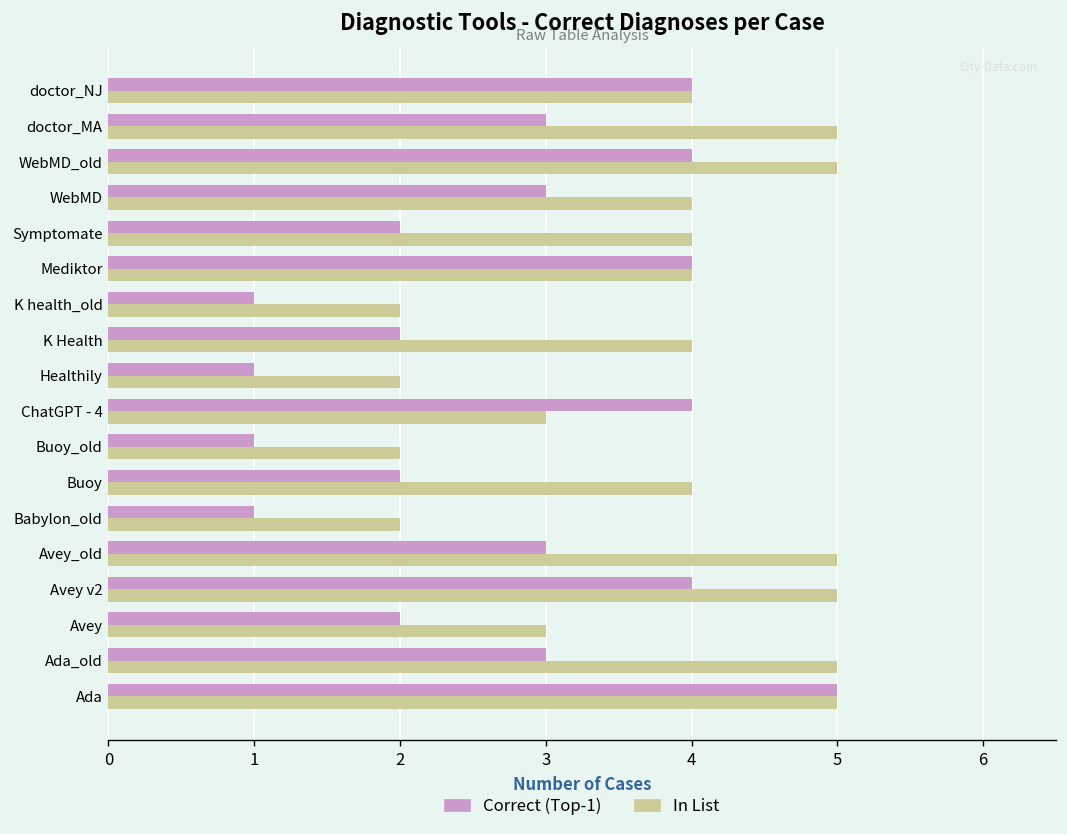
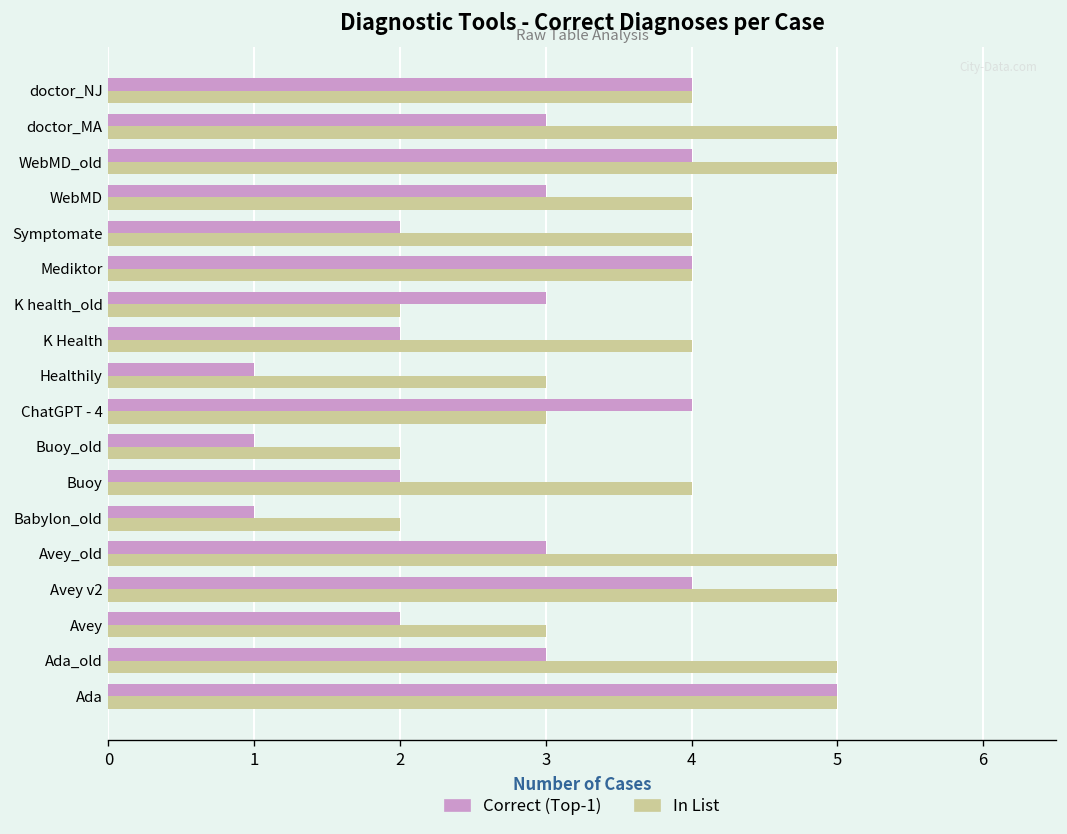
Correct (Top-1), K health_old: 1 -> 3
In List, Healthily: 2 -> 3
